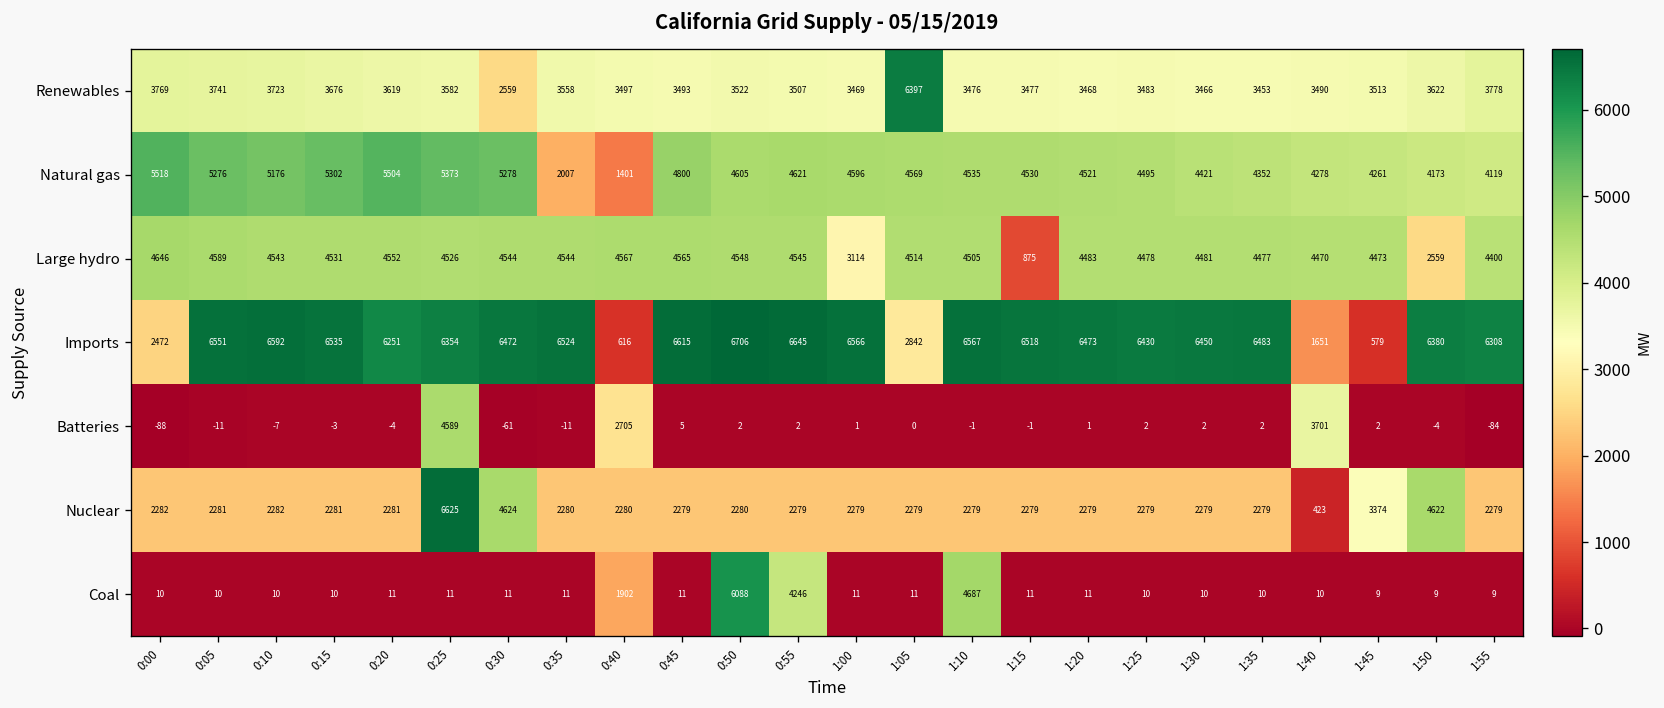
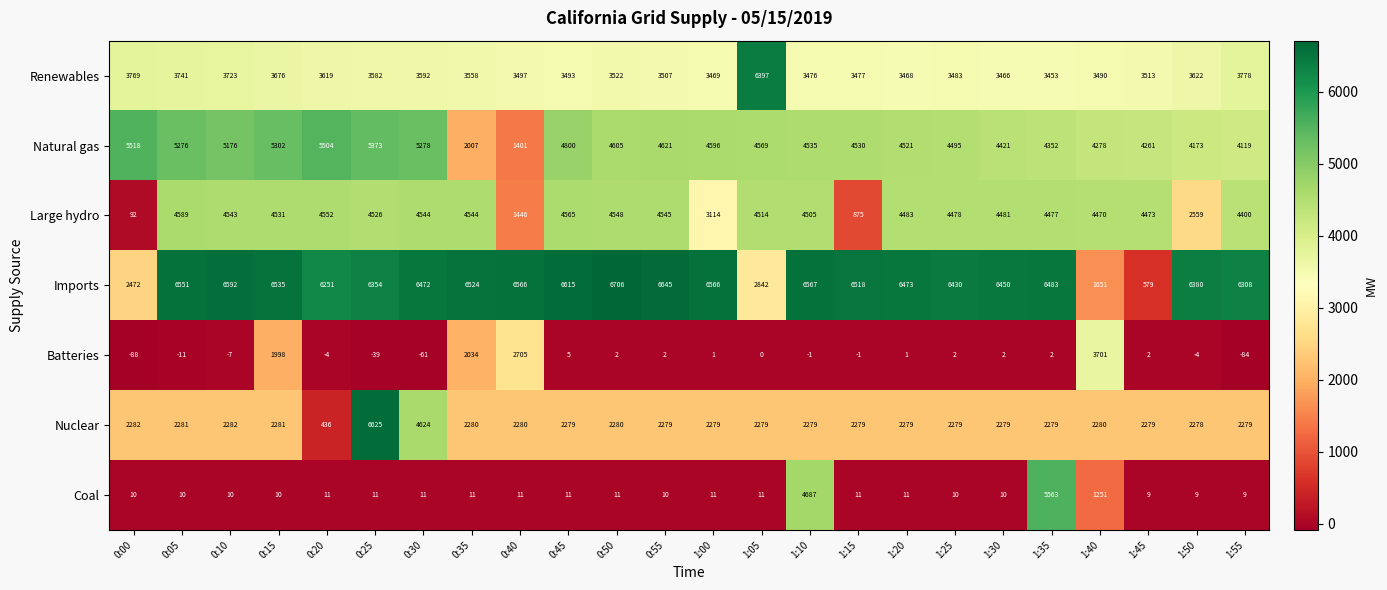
Renewables, 0:30: 2559 -> 3592
Large hydro, 0:00: 4646 -> 92
Large hydro, 0:40: 4567 -> 1446
Imports, 0:40: 616 -> 6566
Batteries, 0:15: -3 -> 1998
Batteries, 0:25: 4589 -> -39
Batteries, 0:35: -11 -> 2034
Nuclear, 0:20: 2281 -> 436
Nuclear, 1:40: 423 -> 2280
Nuclear, 1:45: 3374 -> 2279
Nuclear, 1:50: 4622 -> 2278
Coal, 0:40: 1902 -> 11
Coal, 0:50: 6088 -> 11
Coal, 0:55: 4246 -> 10
Coal, 1:35: 10 -> 5563
Coal, 1:40: 10 -> 1251
